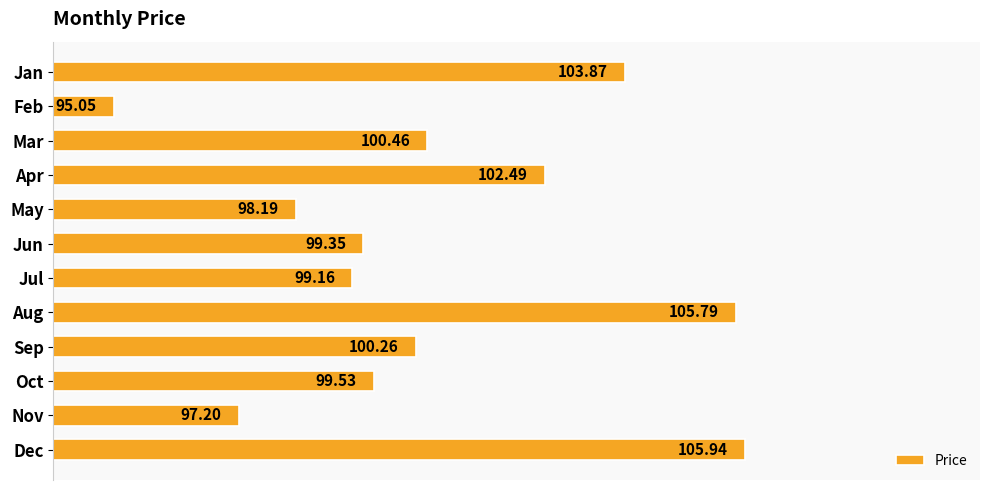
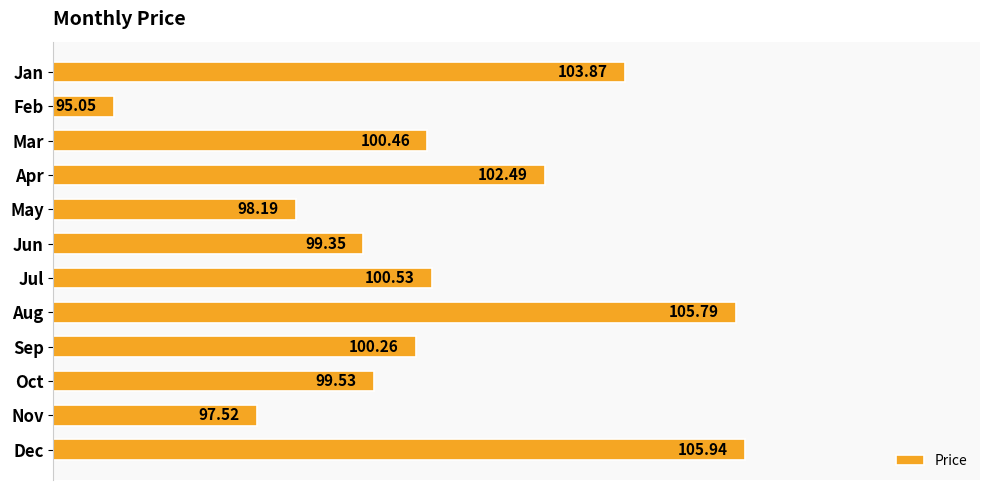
Jul: 99.16 -> 100.53
Nov: 97.20 -> 97.52
